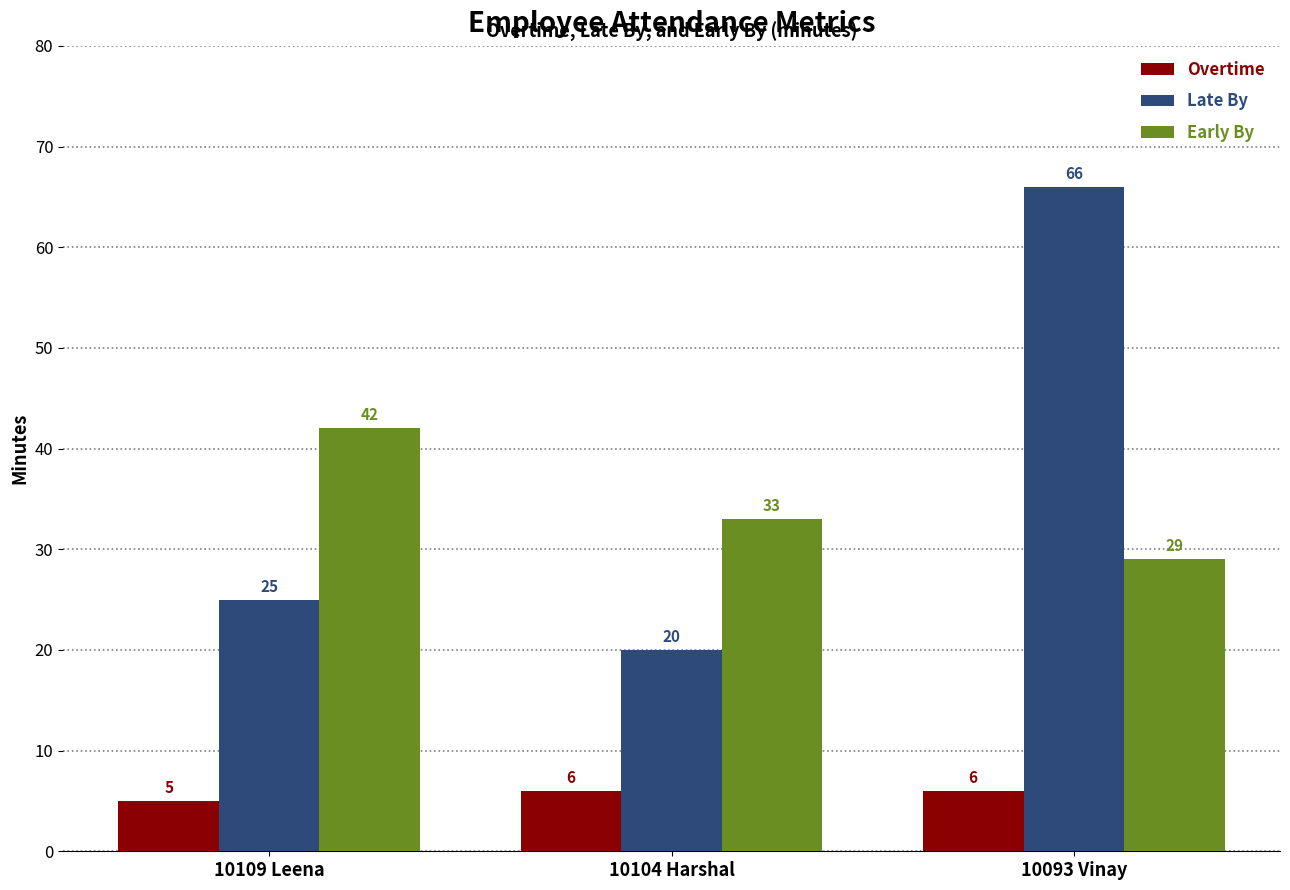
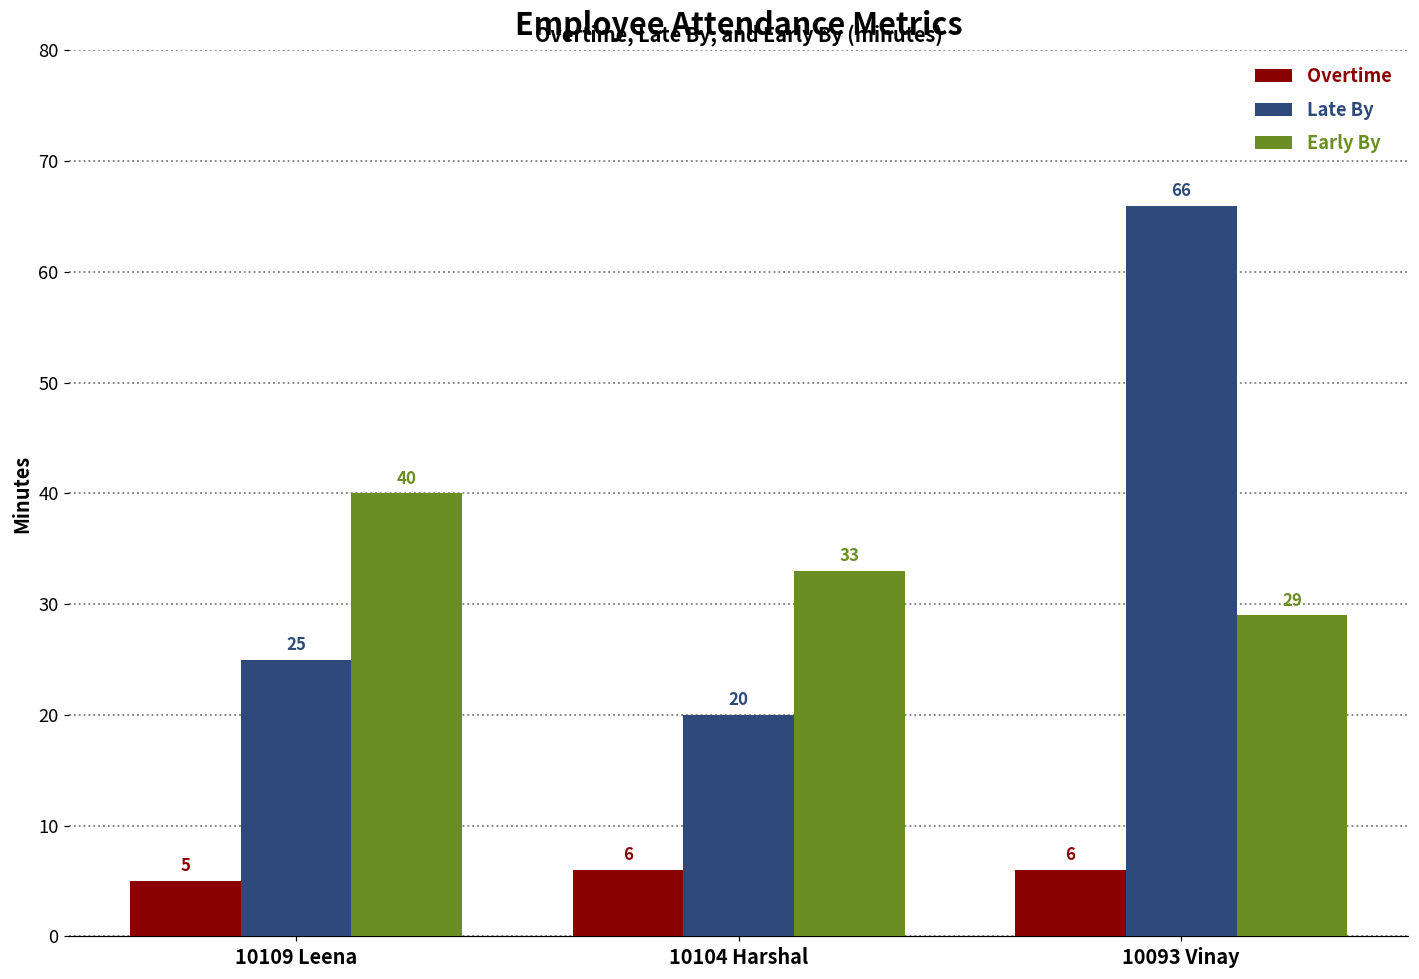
Early By, 10109 Leena: 42 -> 40
